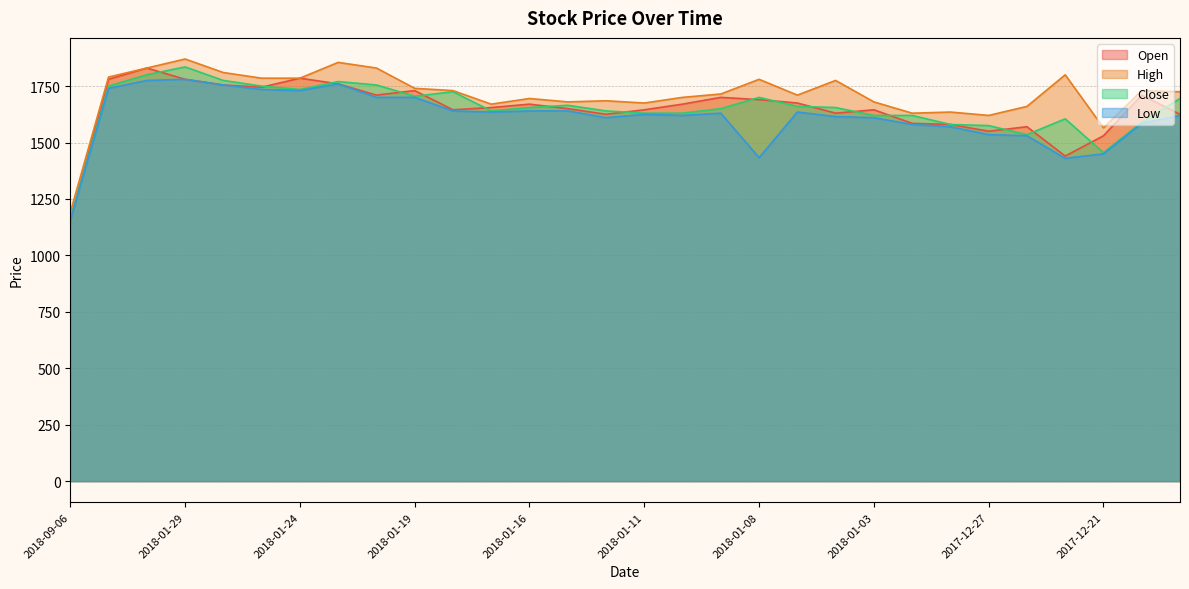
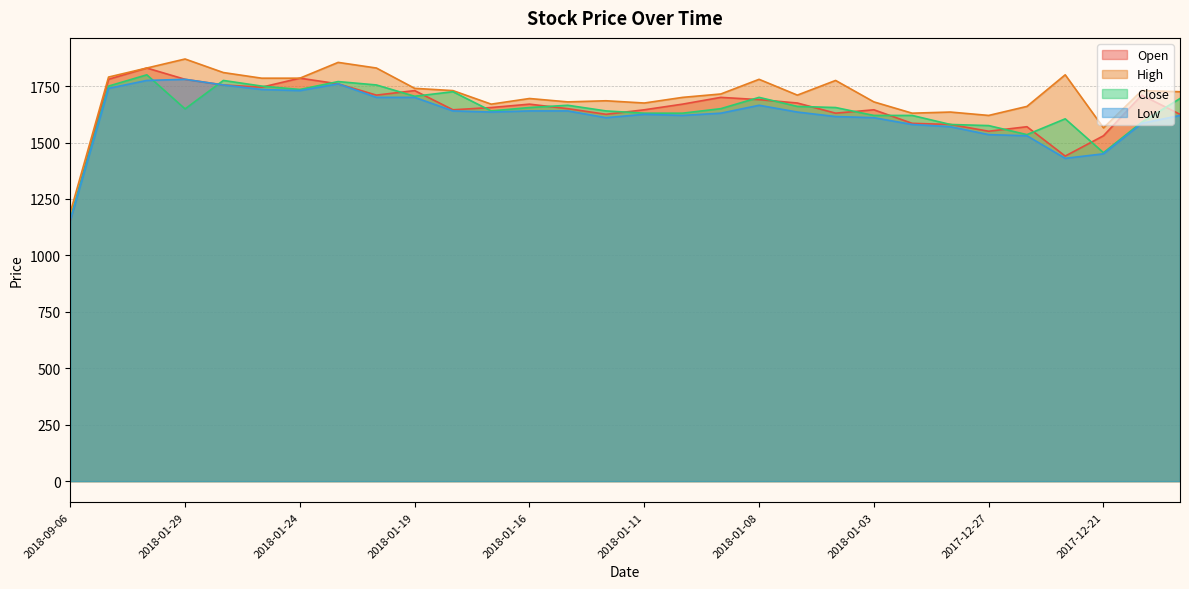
Close, 2018-01-29: 1840 -> 1650
Low, 2018-01-08: 1430 -> 1670
